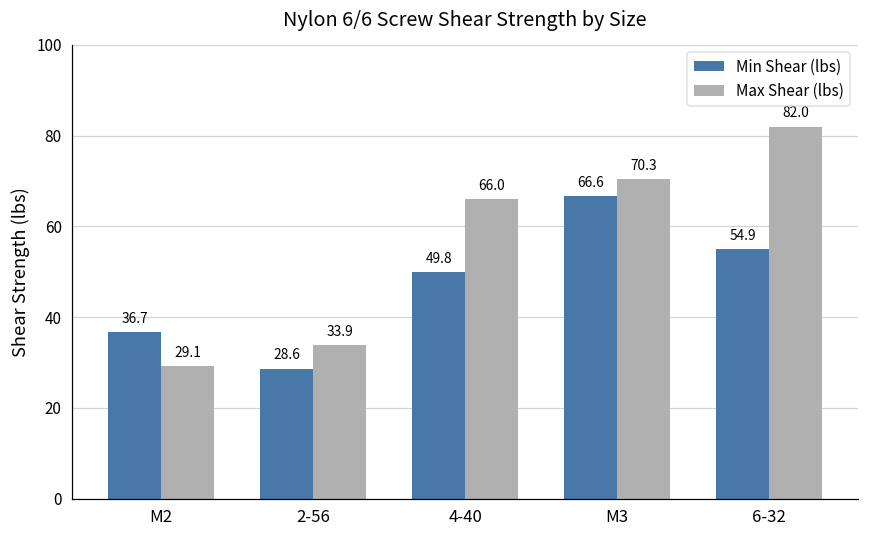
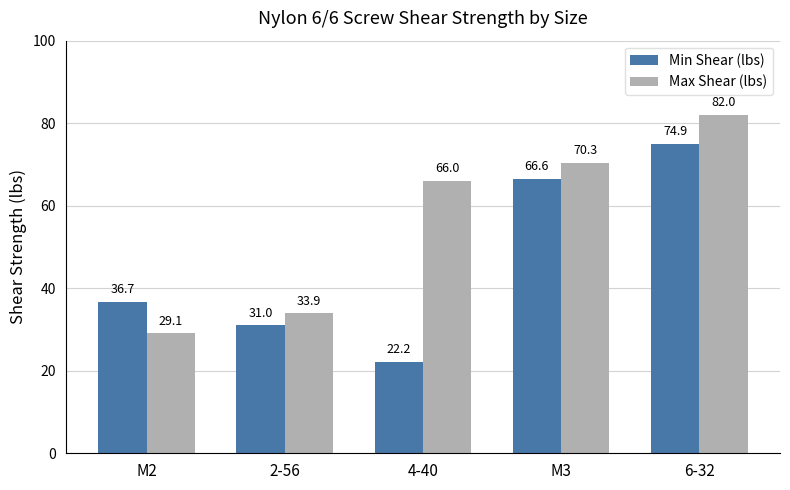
Min Shear (lbs), 2-56: 28.6 -> 31.0
Min Shear (lbs), 4-40: 49.8 -> 22.2
Min Shear (lbs), 6-32: 54.9 -> 74.9
